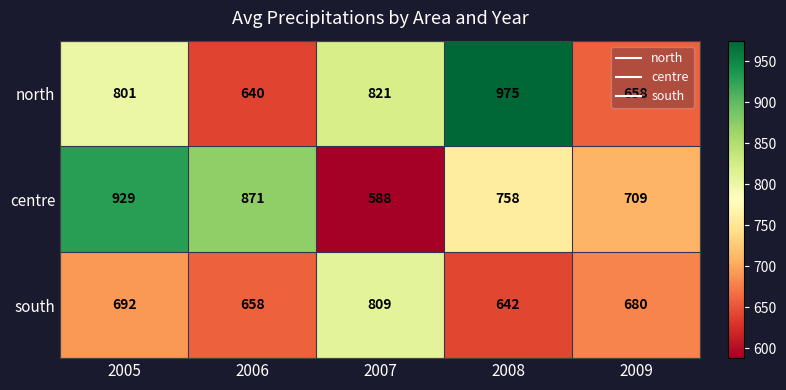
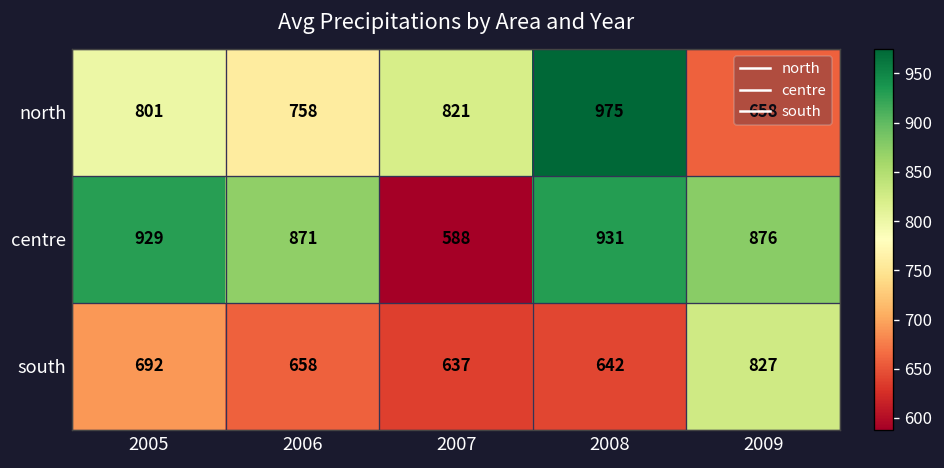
north, 2006: 640 -> 758
centre, 2008: 758 -> 931
centre, 2009: 709 -> 876
south, 2007: 809 -> 637
south, 2009: 680 -> 827
